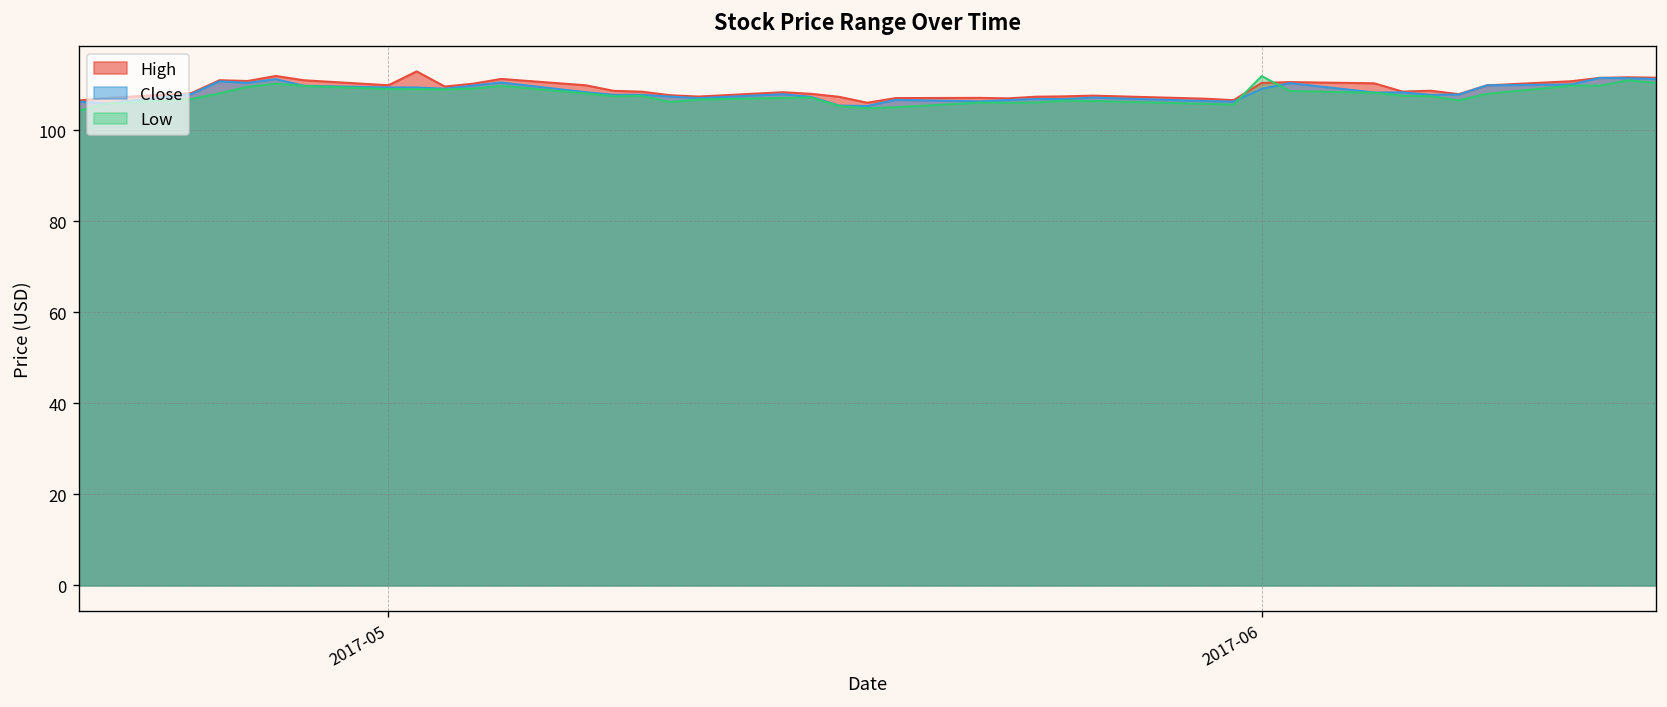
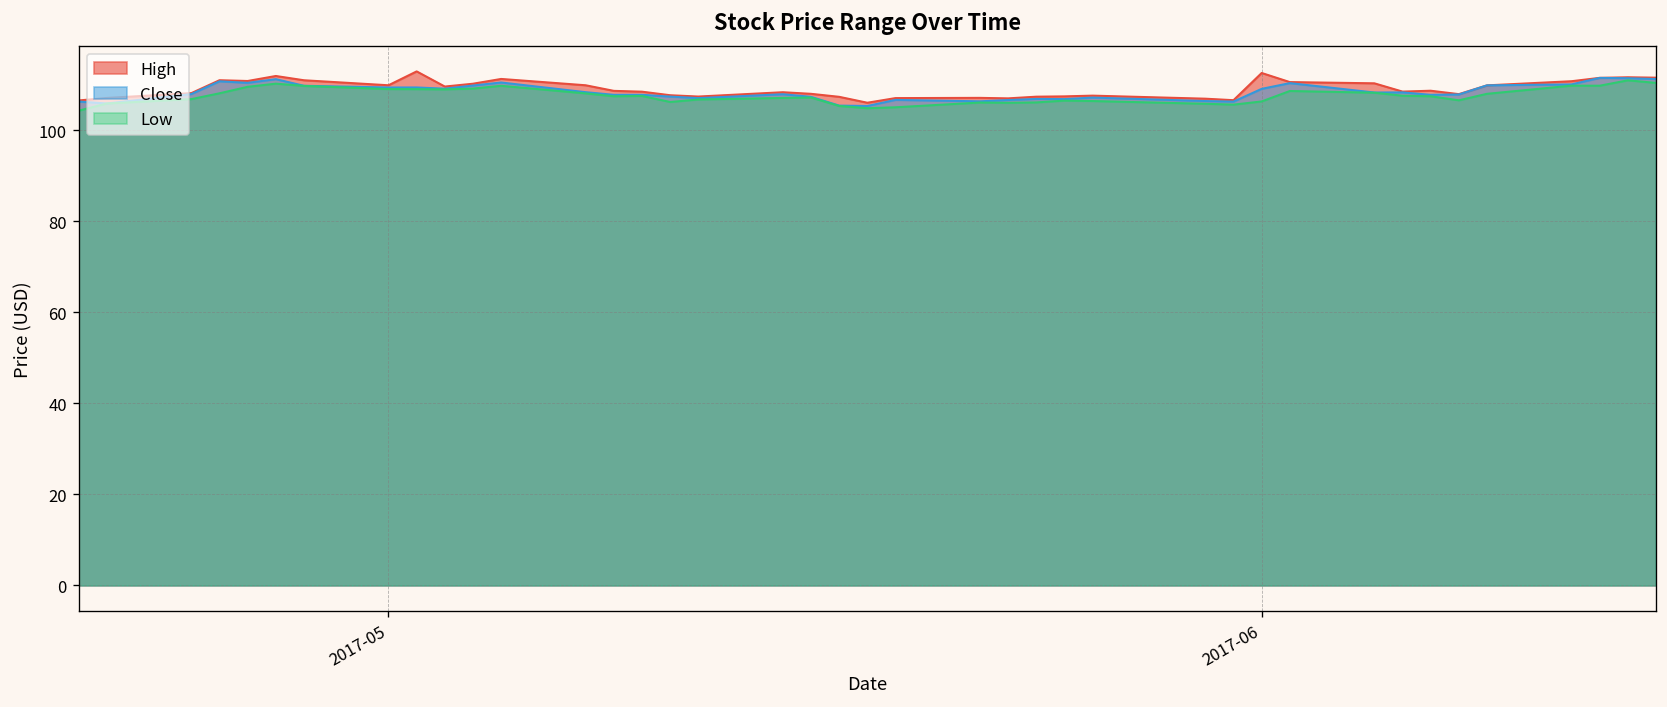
High, 2017-06: 110 -> 113
Low, 2017-06: 112 -> 106
